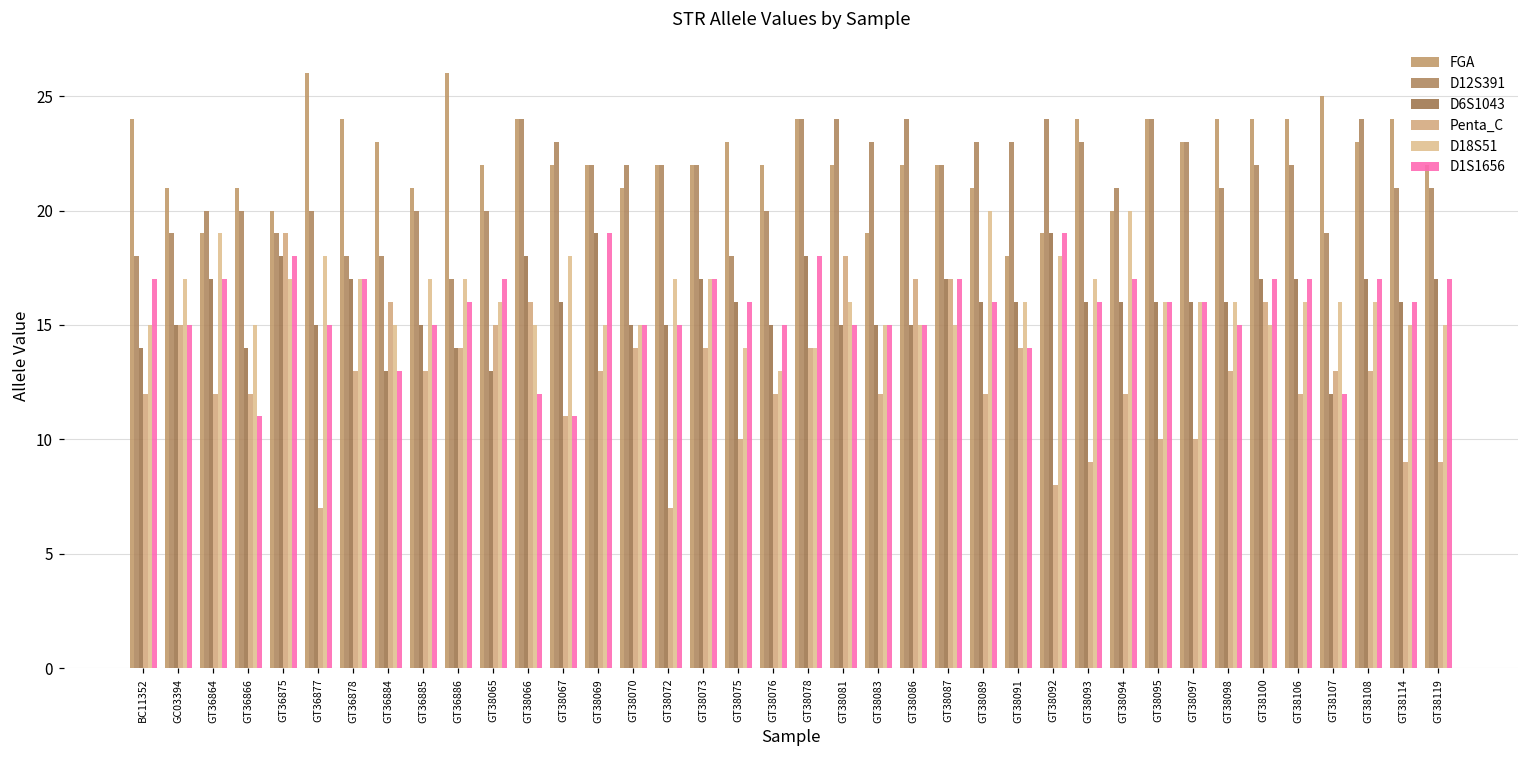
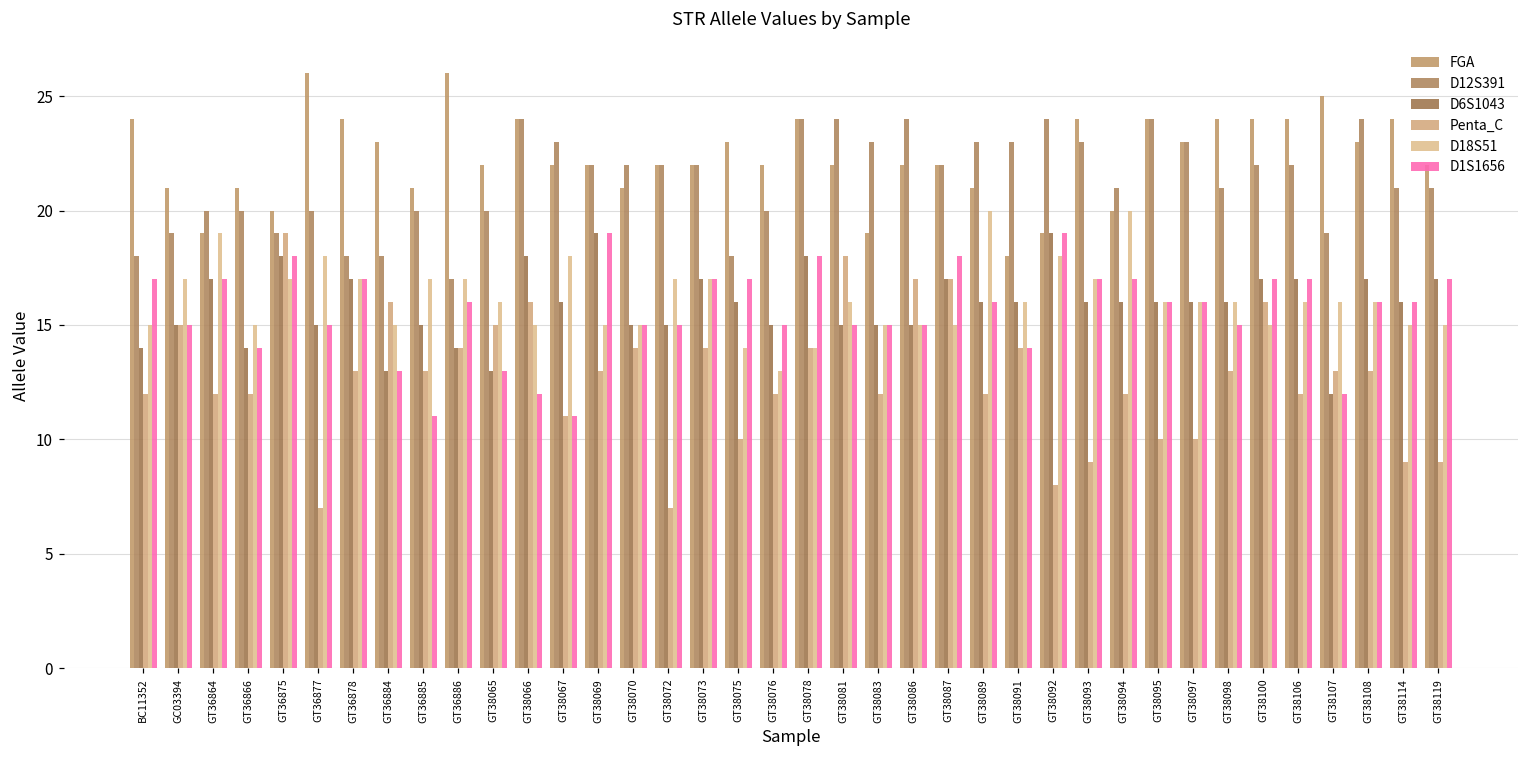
D1S1656, GT36866: 11 -> 14
D1S1656, GT36885: 15 -> 11
D1S1656, GT38065: 17 -> 13
D1S1656, GT38075: 16 -> 17
D1S1656, GT38087: 17 -> 18
D1S1656, GT38093: 16 -> 17
D1S1656, GT38108: 17 -> 16
